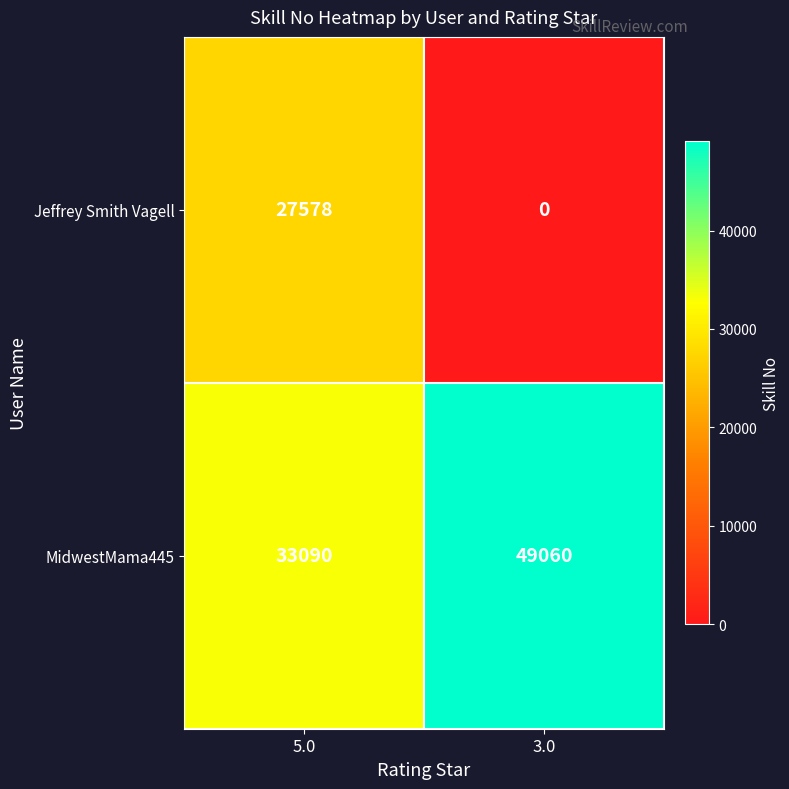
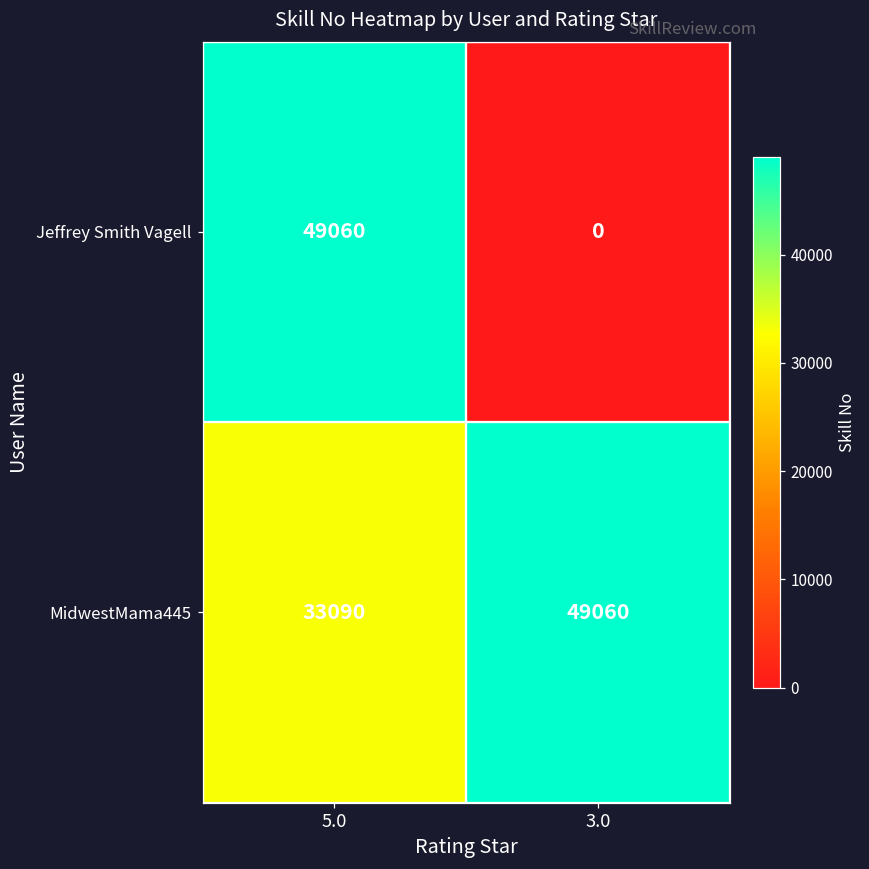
Jeffrey Smith Vagell, 5.0: 27578 -> 49060
